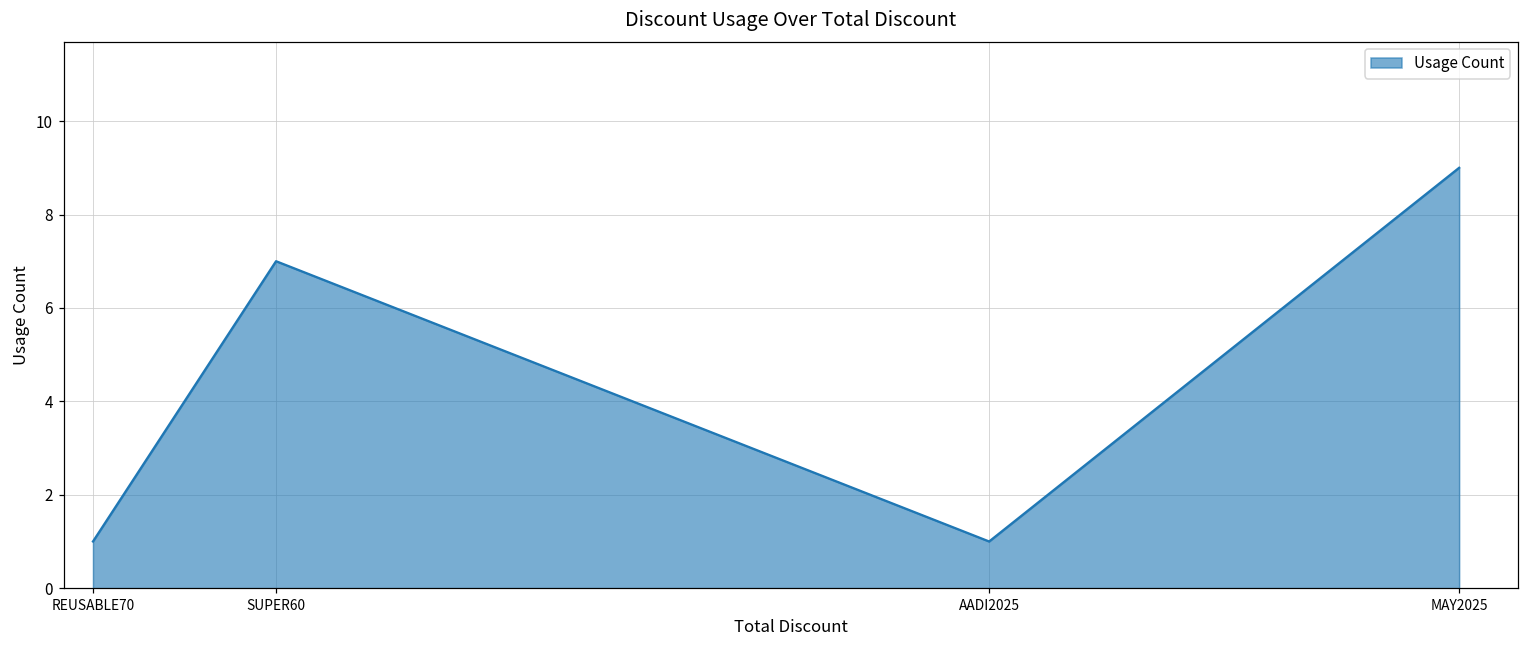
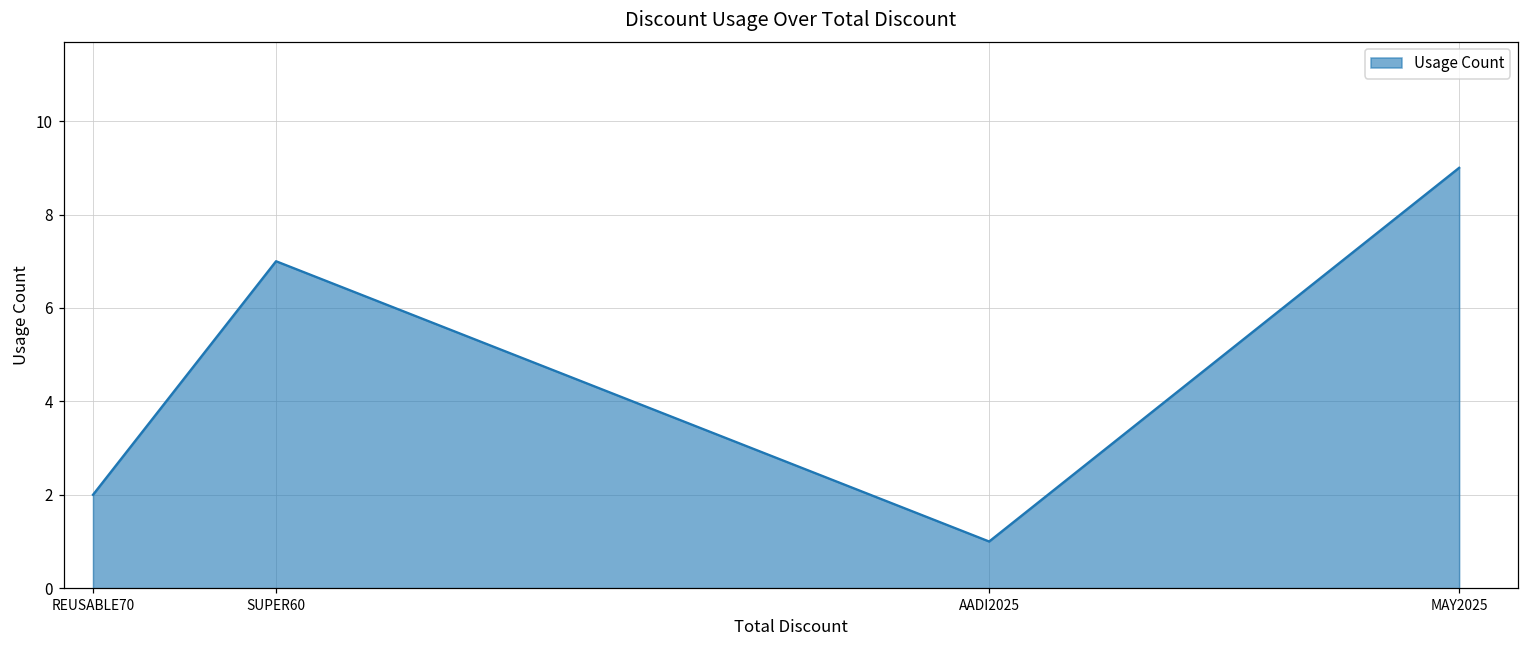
REUSABLE70: 1 -> 2
